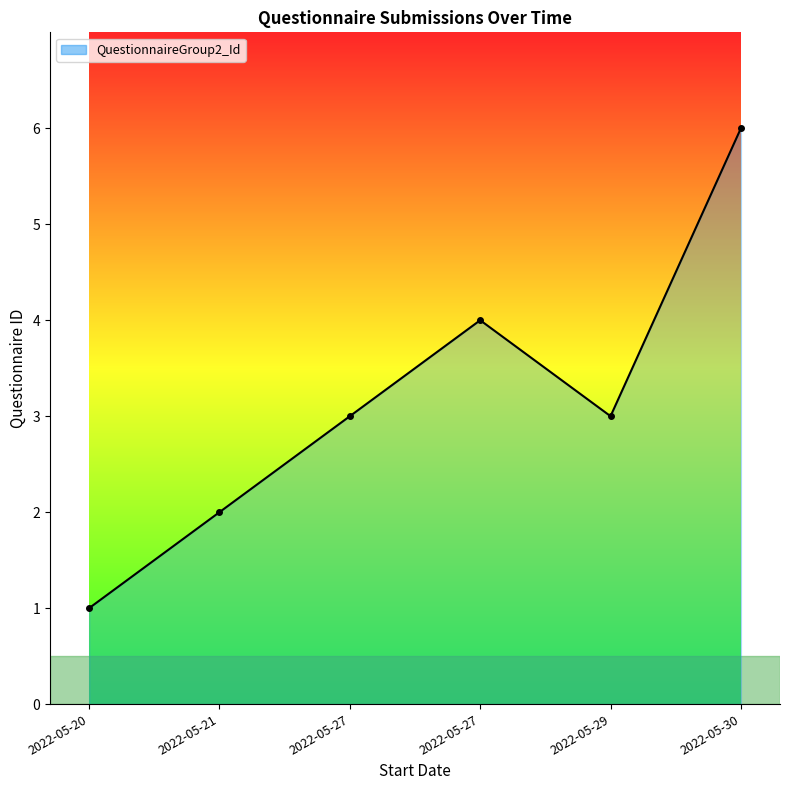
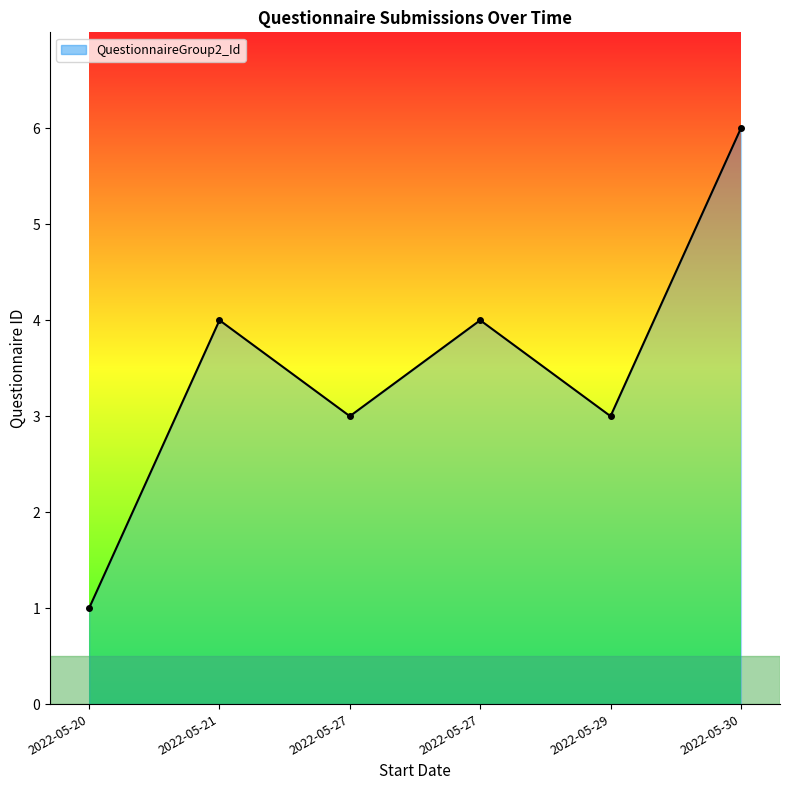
2022-05-21: 2 -> 4
